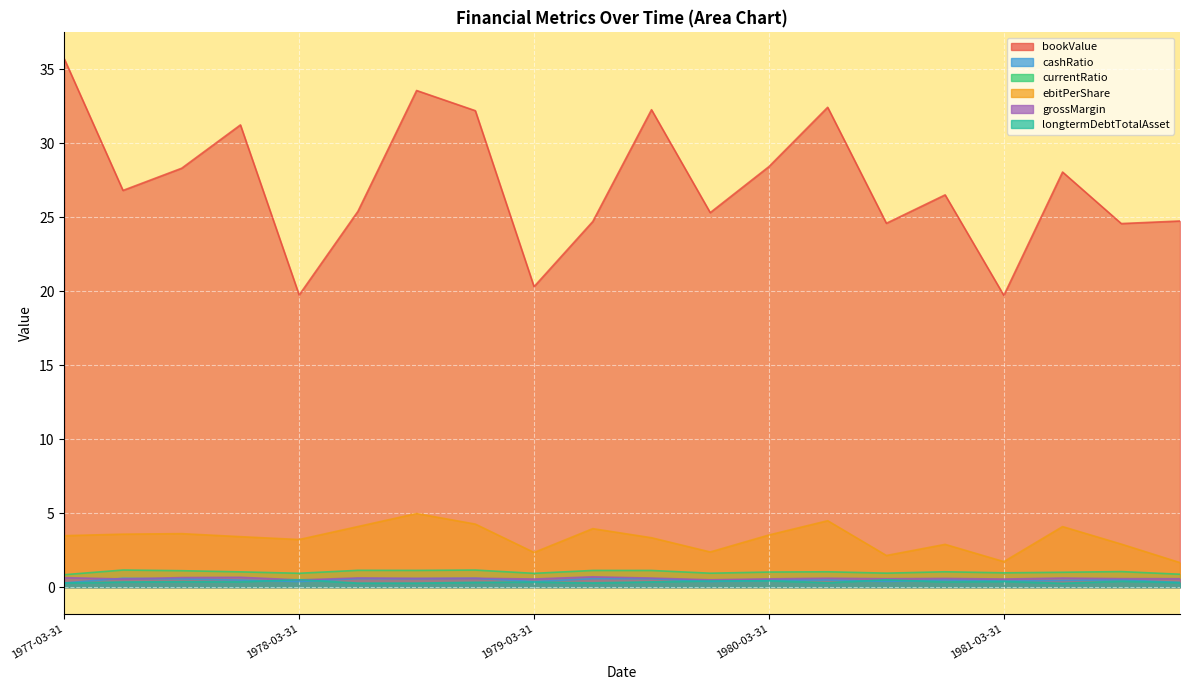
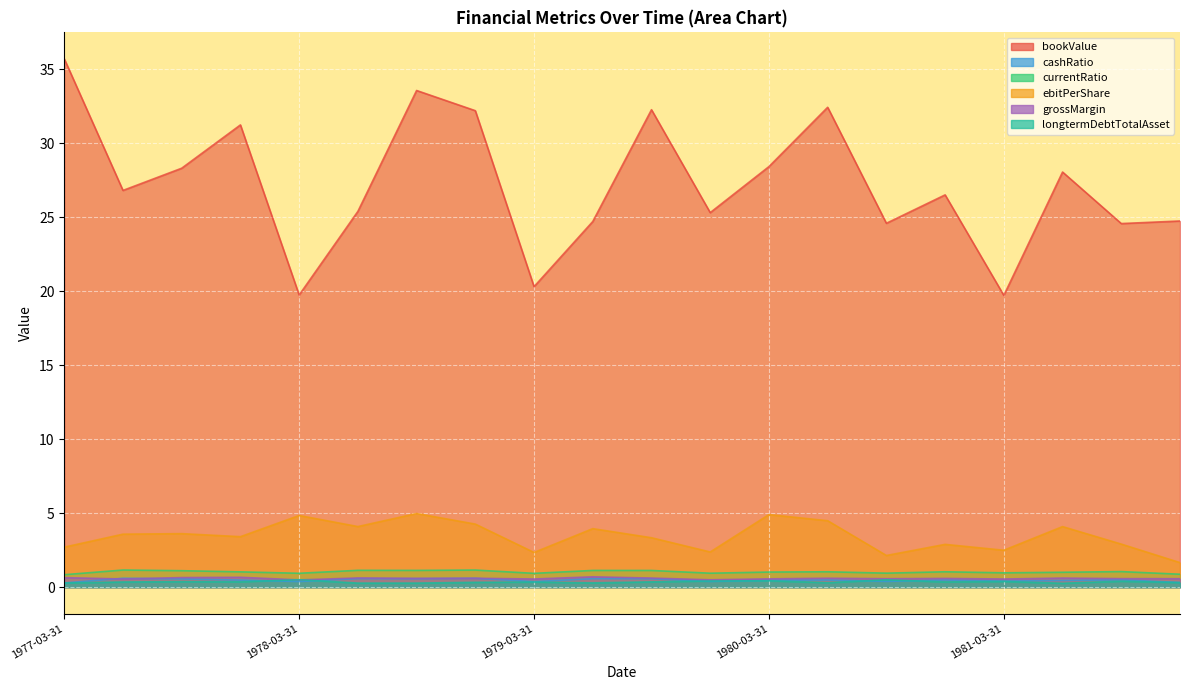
ebitPerShare, 1977-03-31: 3.5 -> 2.7
ebitPerShare, 1978-03-31: 3.2 -> 4.8
ebitPerShare, 1980-03-31: 3.5 -> 4.9
ebitPerShare, 1981-03-31: 1.7 -> 2.5
